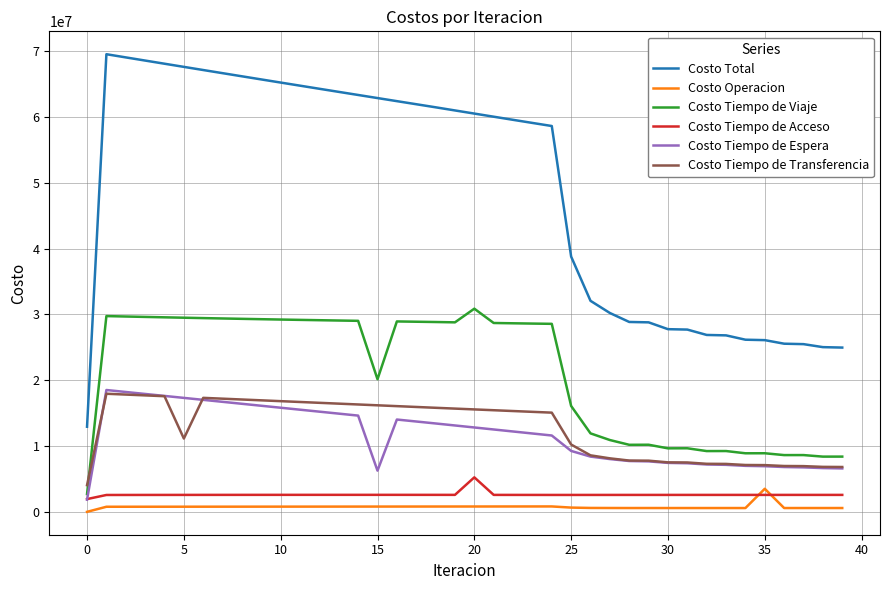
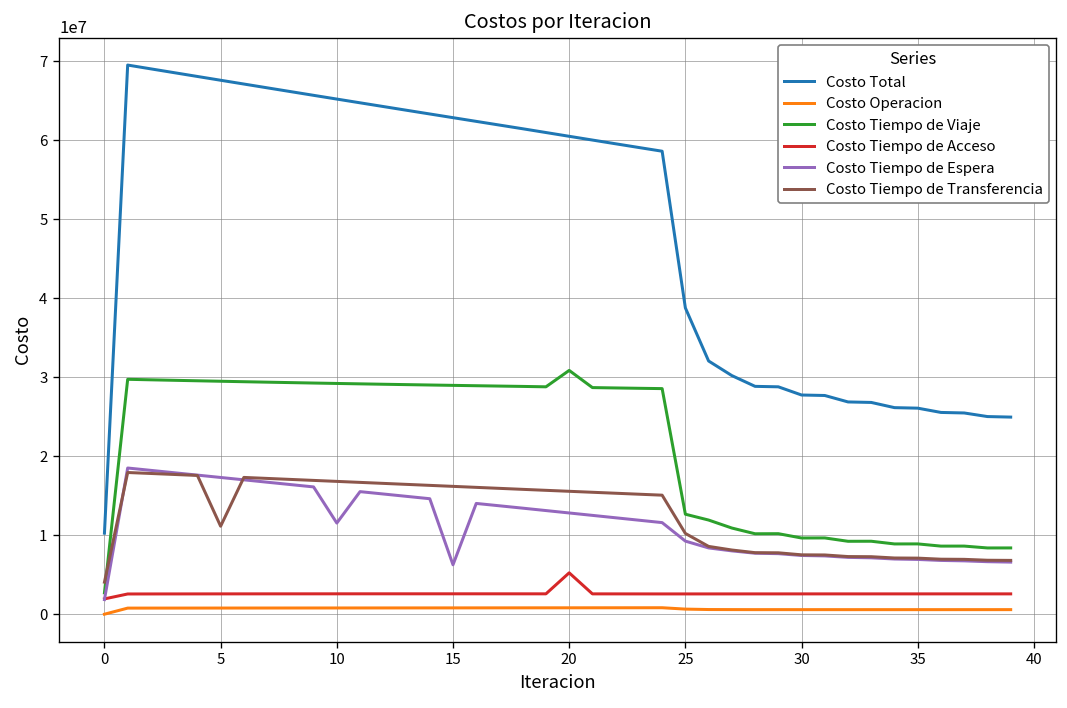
Costo Total, 0: 13000000 -> 10000000
Costo Tiempo de Espera, 10: 16000000 -> 12000000
Costo Tiempo de Viaje, 15: 20000000 -> 29000000
Costo Tiempo de Viaje, 25: 16000000 -> 13000000
Costo Operacion, 35: 4000000 -> 1000000
